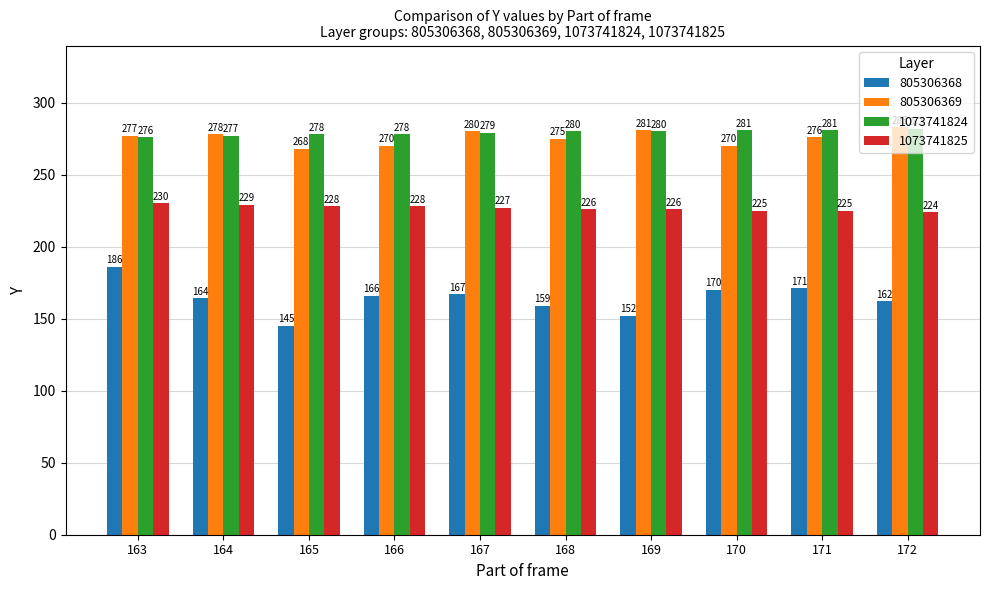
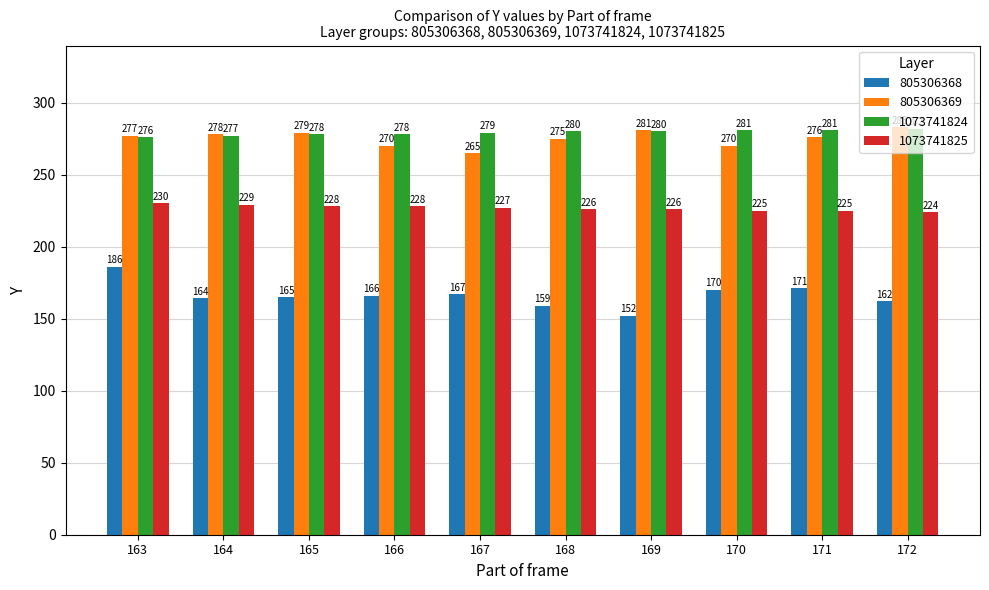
805306368, 165: 145 -> 165
805306369, 165: 268 -> 279
805306369, 167: 280 -> 265
